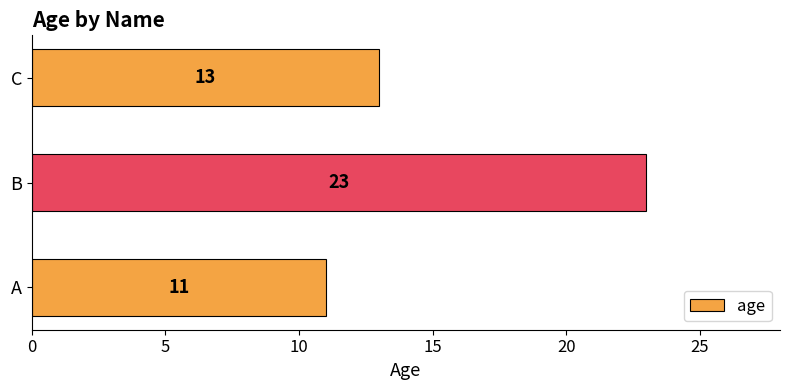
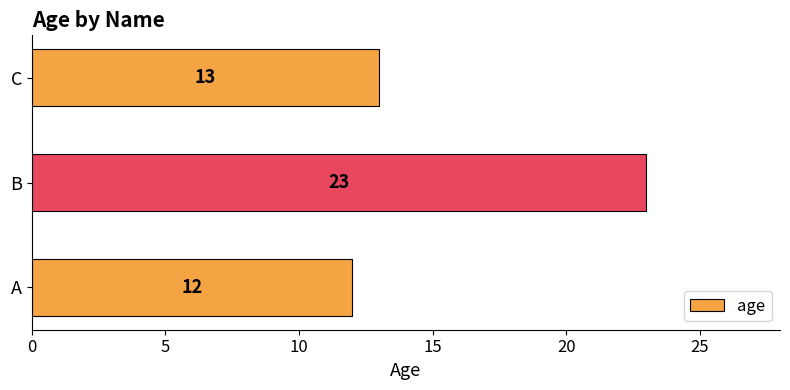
A: 11 -> 12
